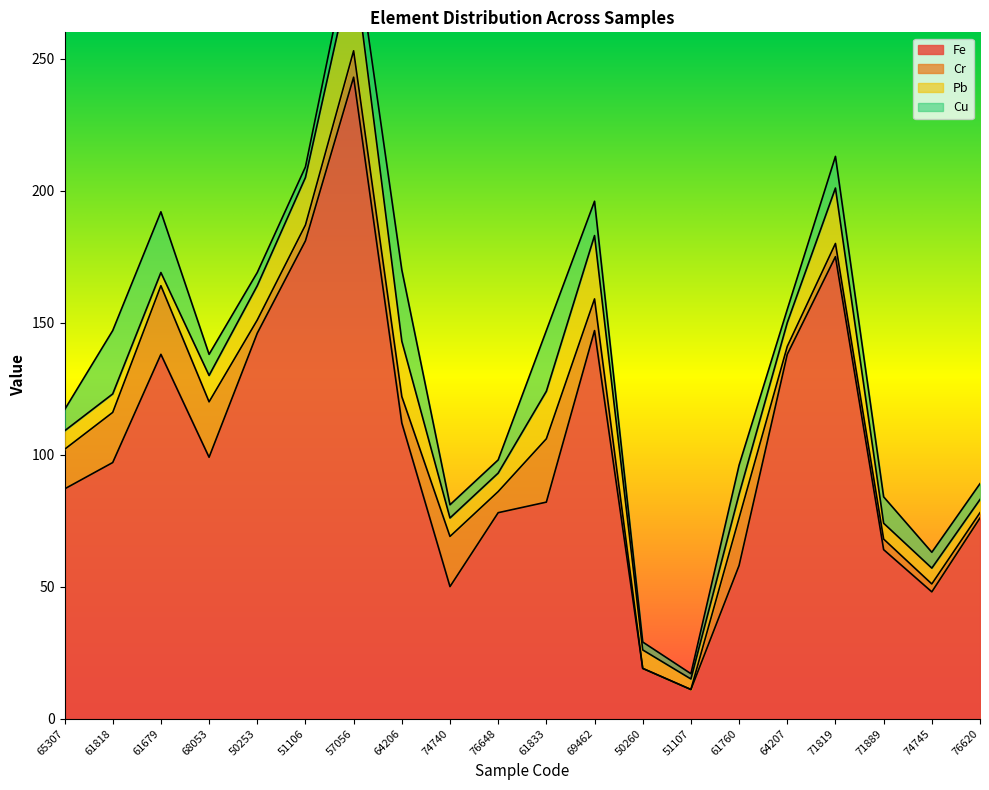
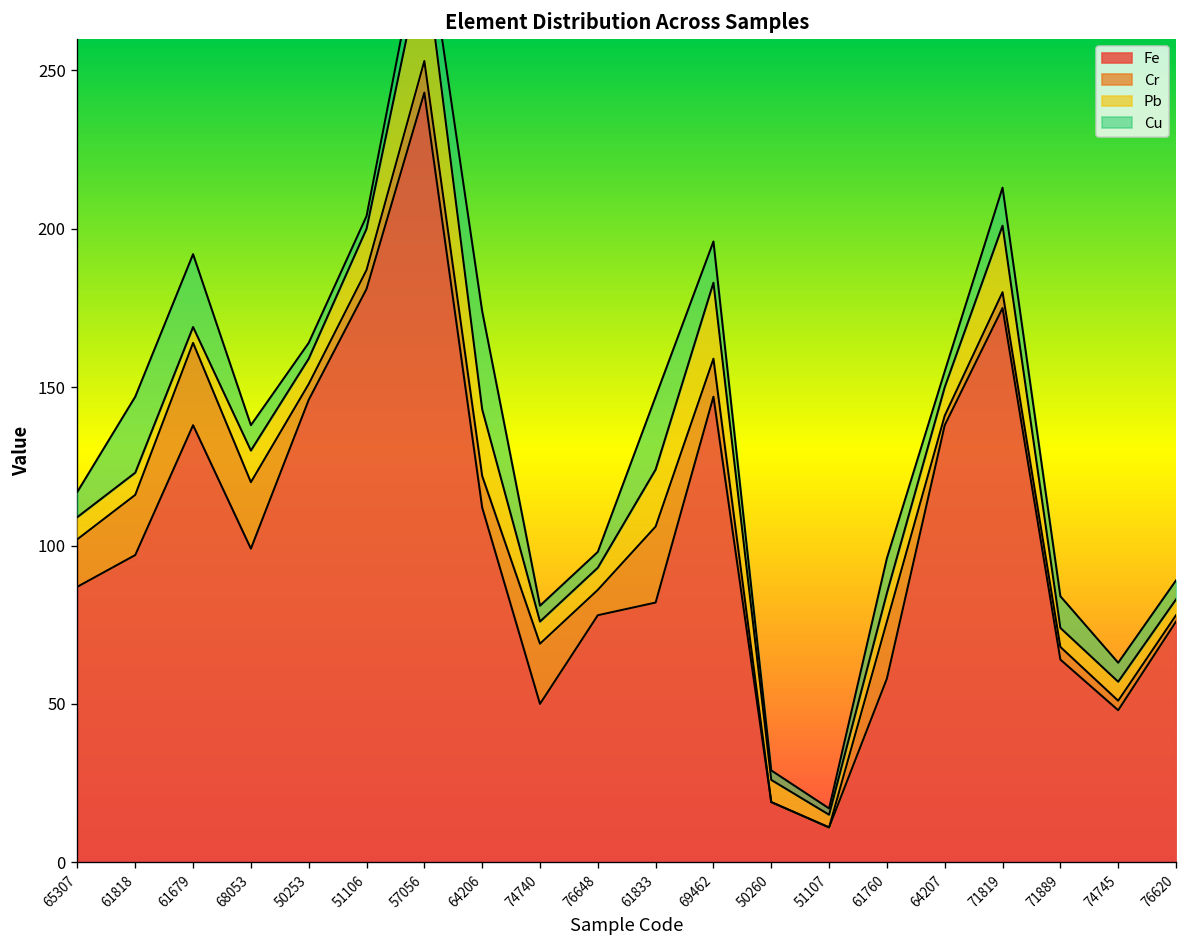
Pb, 50253: 13 -> 8
Pb, 51106: 18 -> 13
Cu, 64206: 27 -> 31
